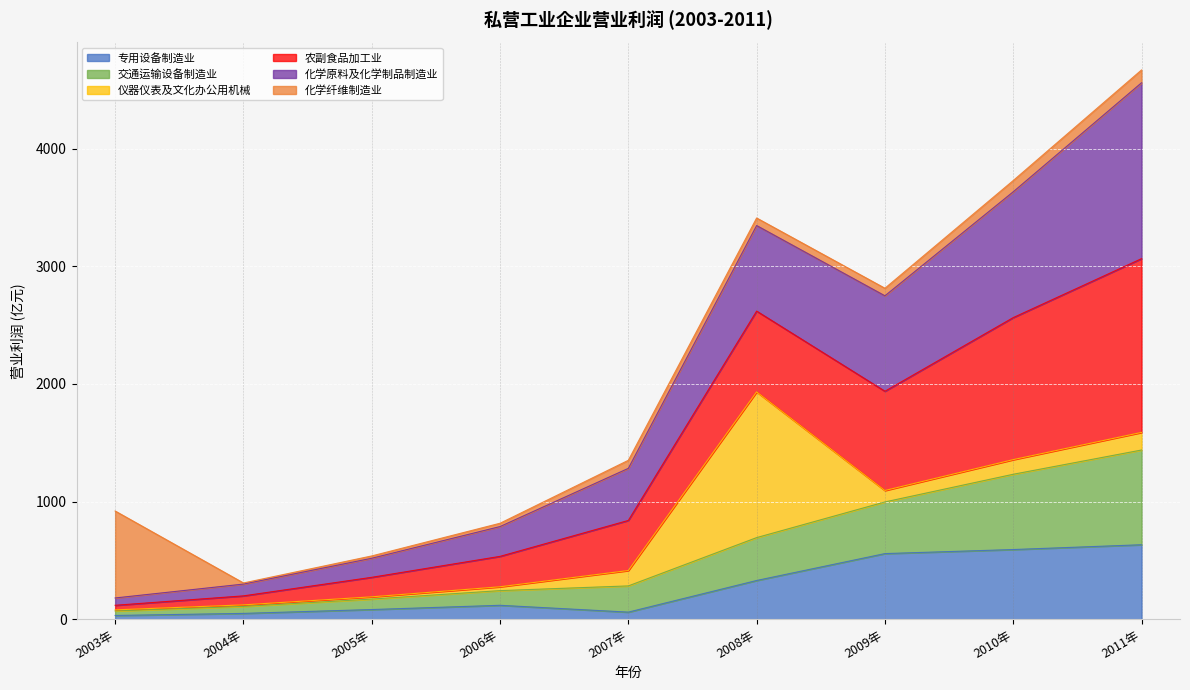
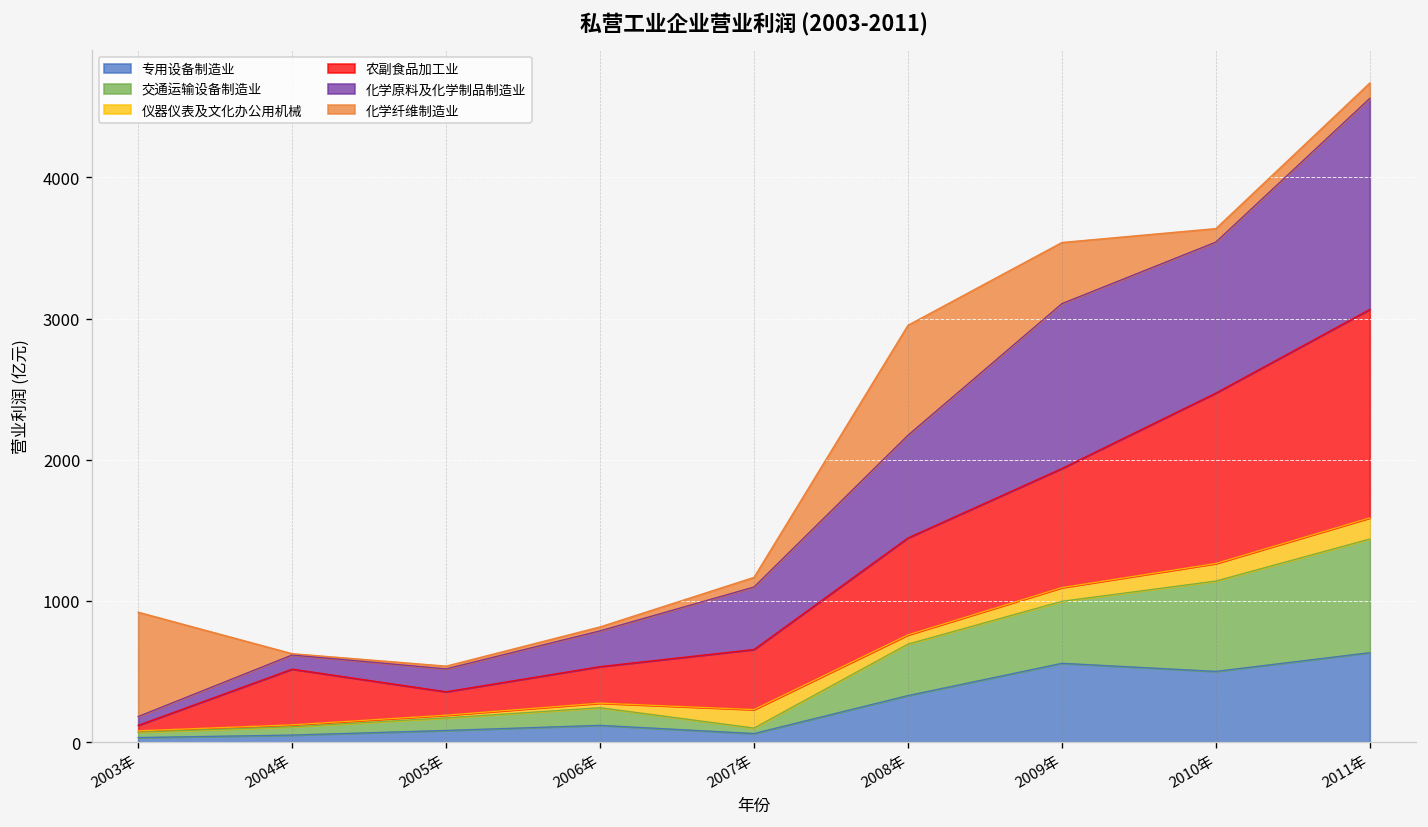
农副食品加工业, 2004年: 80 -> 390
交通运输设备制造业, 2007年: 220 -> 40
仪器仪表及文化办公用机械, 2008年: 1240 -> 70
化学纤维制造业, 2008年: 60 -> 780
化学原料及化学制品制造业, 2009年: 810 -> 1170
化学纤维制造业, 2009年: 60 -> 430
专用设备制造业, 2010年: 590 -> 500
